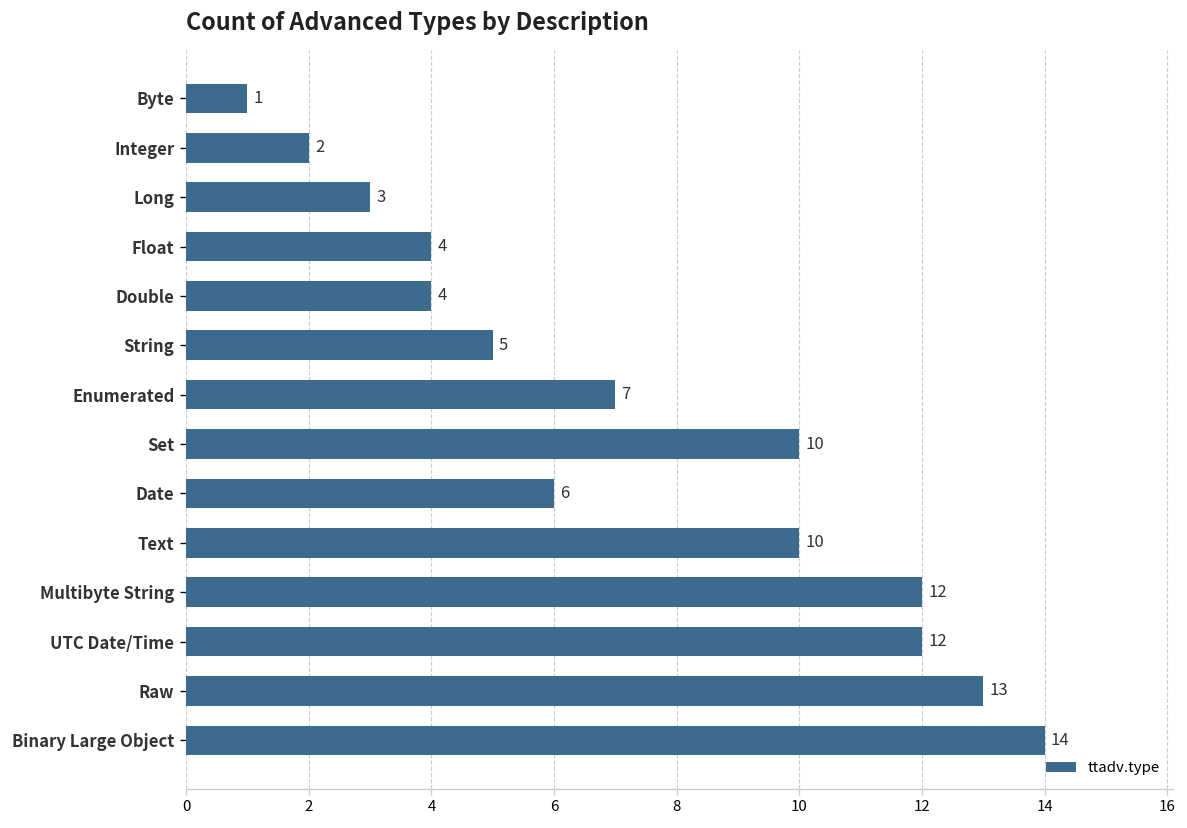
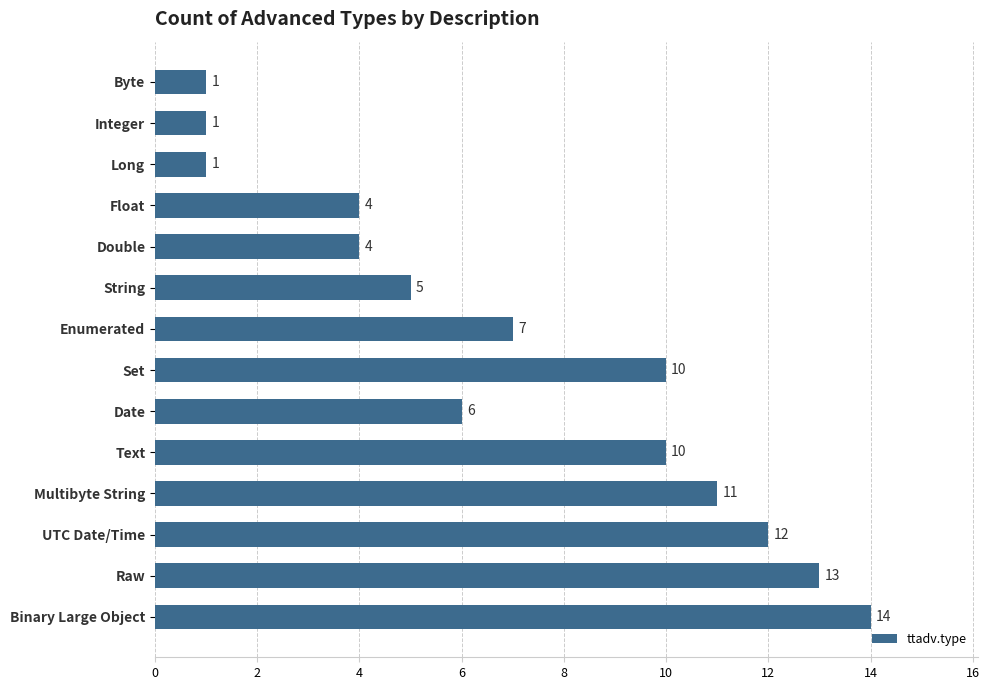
Integer: 2 -> 1
Long: 3 -> 1
Multibyte String: 12 -> 11
